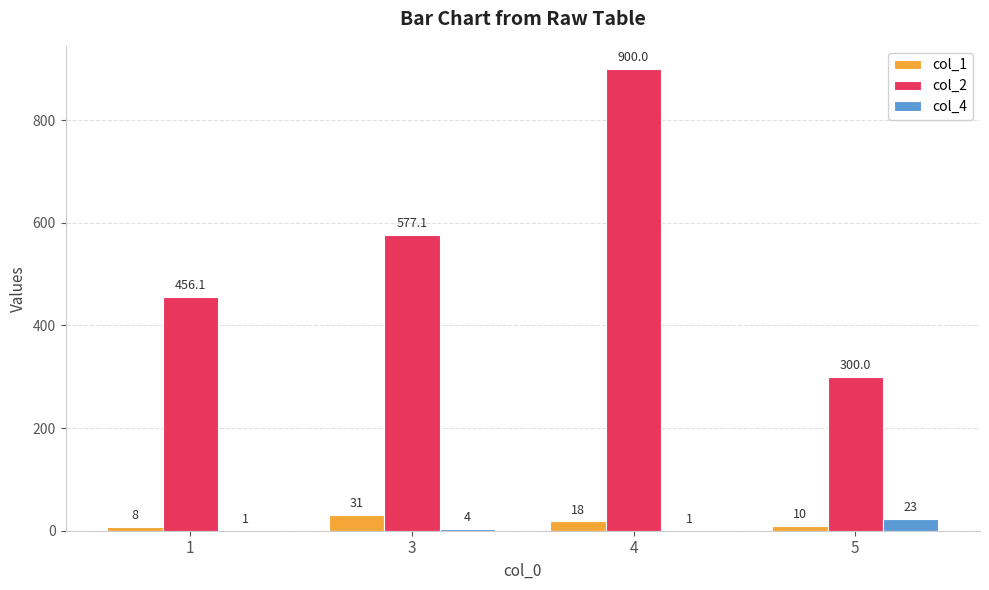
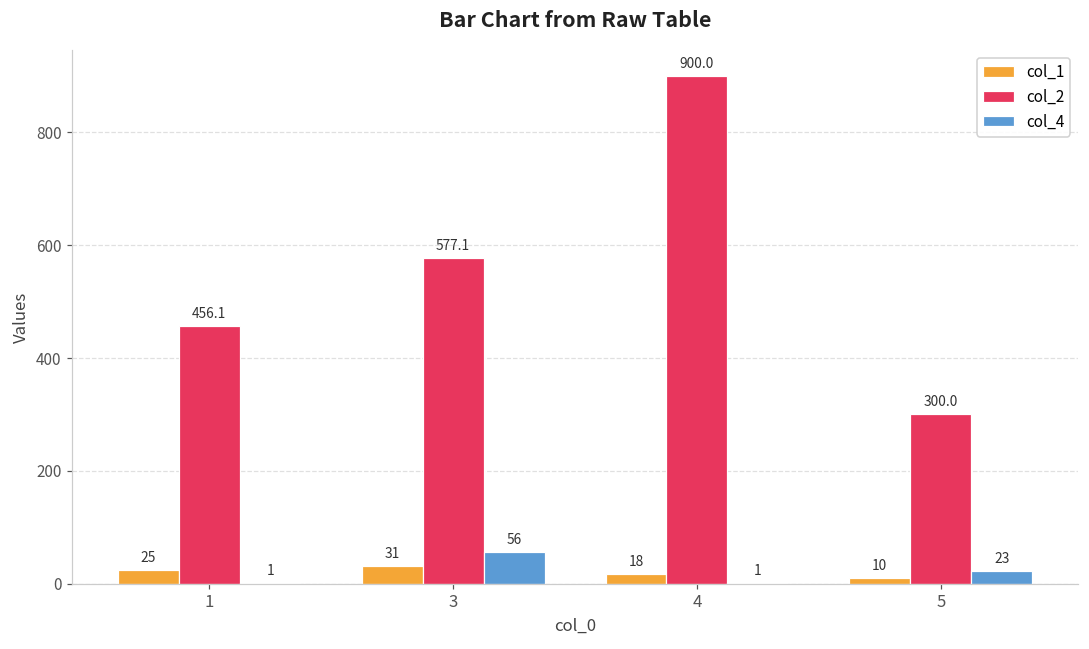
col_1, 1: 8 -> 25
col_4, 3: 4 -> 56
